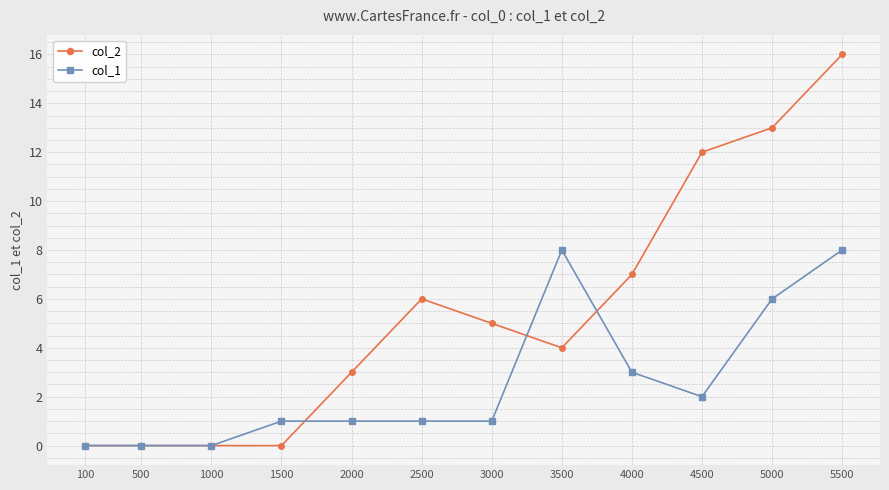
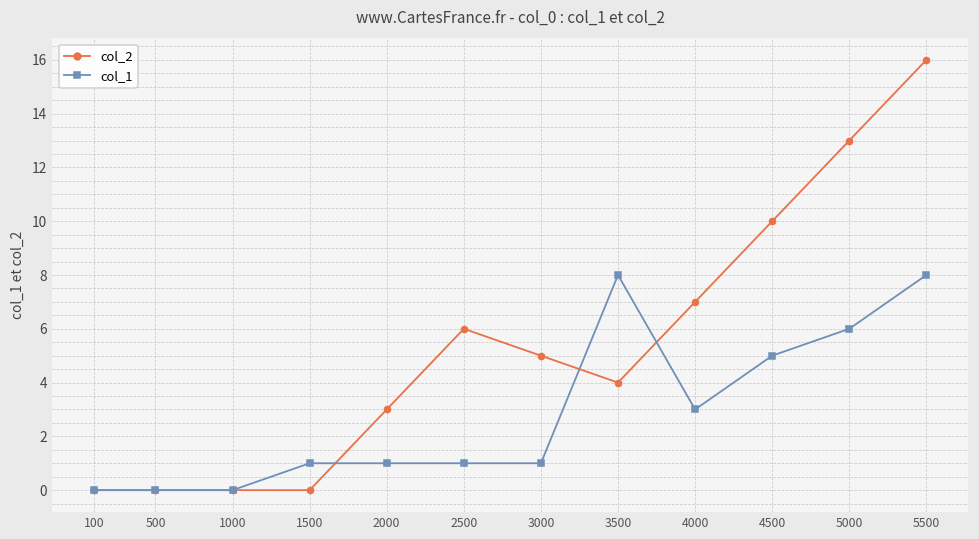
col_2, 4500: 12 -> 10
col_1, 4500: 2 -> 5
